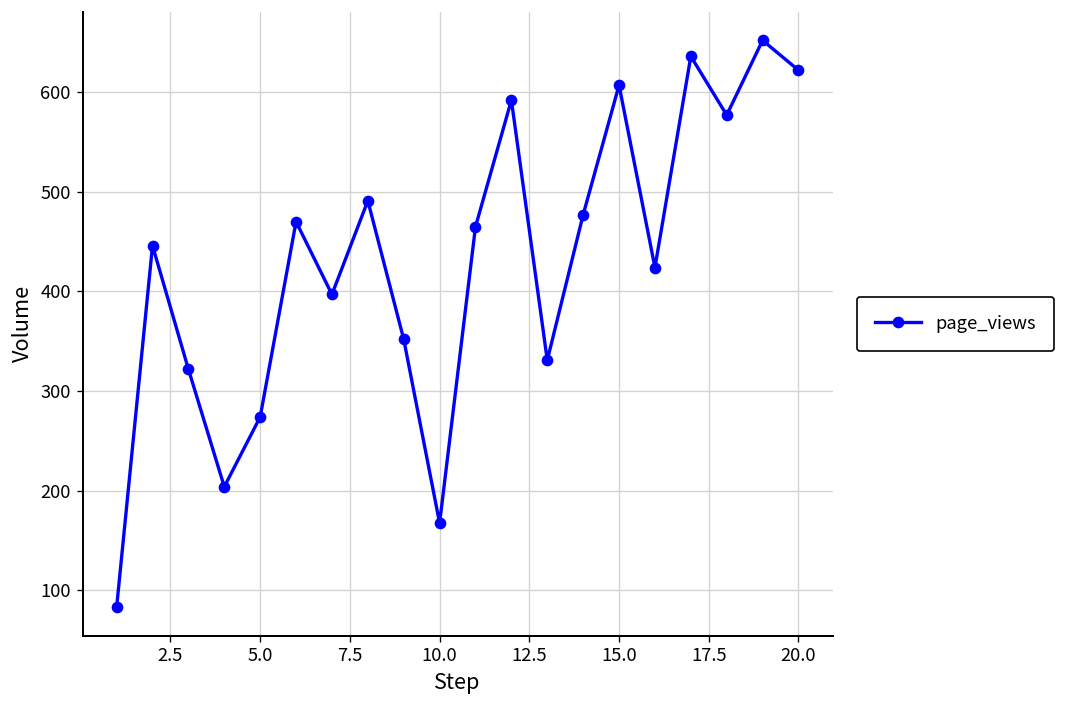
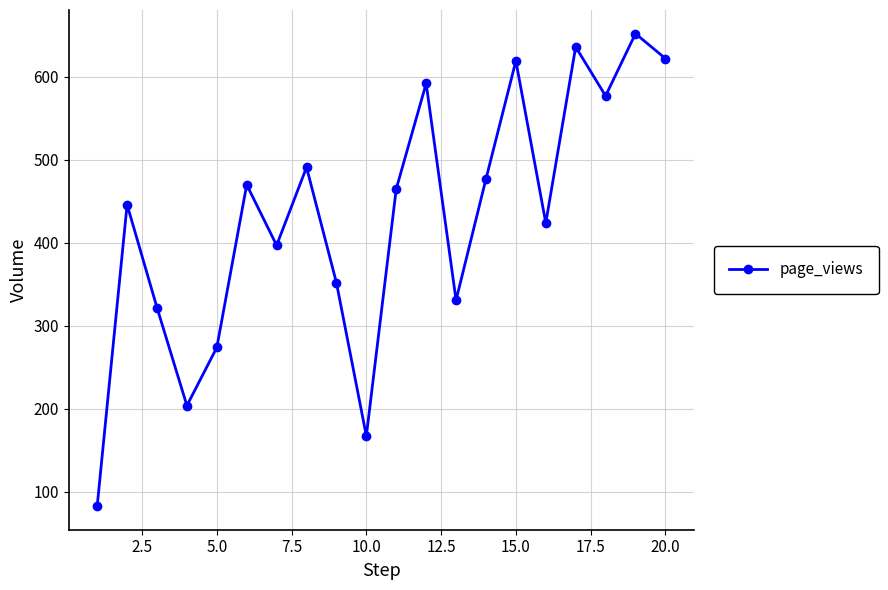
15.0: 610 -> 620
